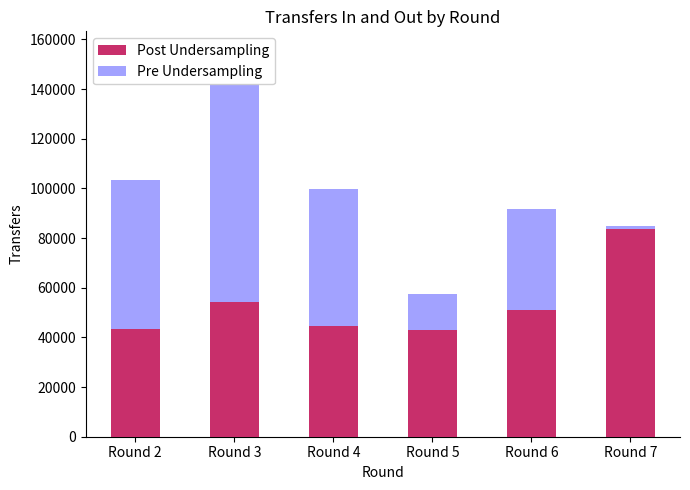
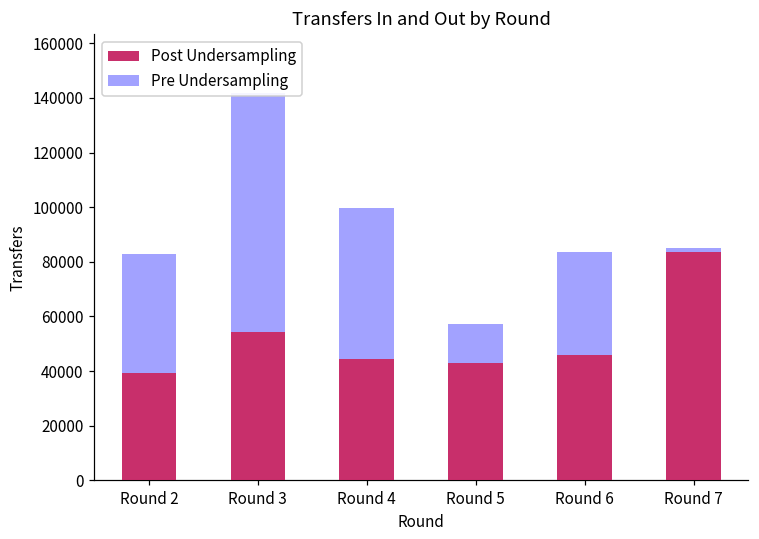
Post Undersampling, Round 2: 43000 -> 39000
Pre Undersampling, Round 2: 60000 -> 43000
Post Undersampling, Round 6: 51000 -> 46000
Pre Undersampling, Round 6: 41000 -> 38000
